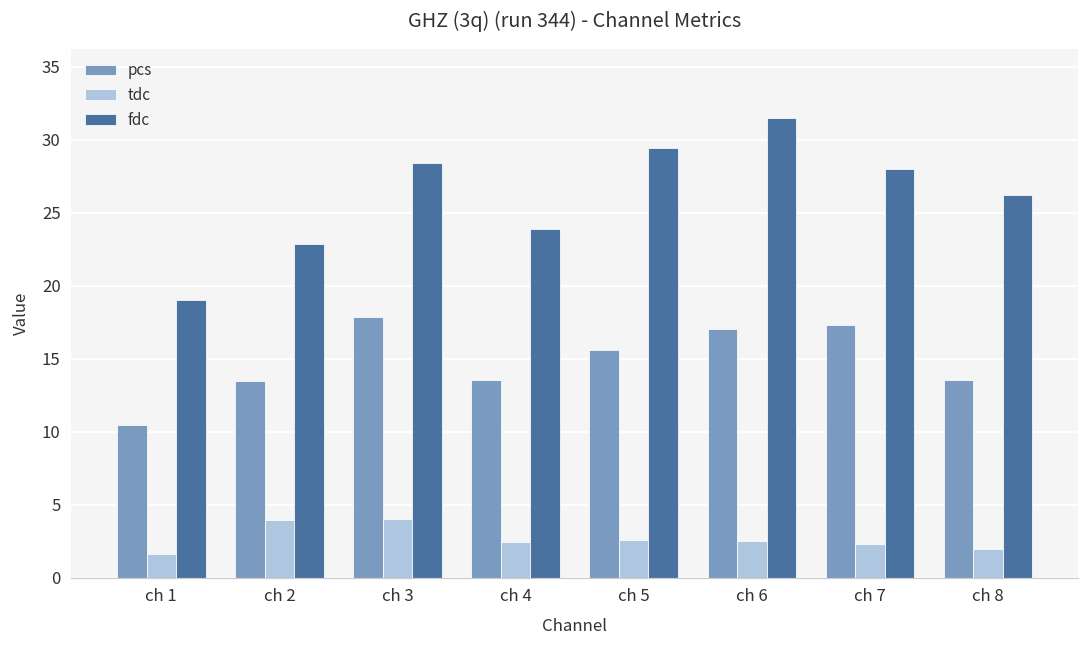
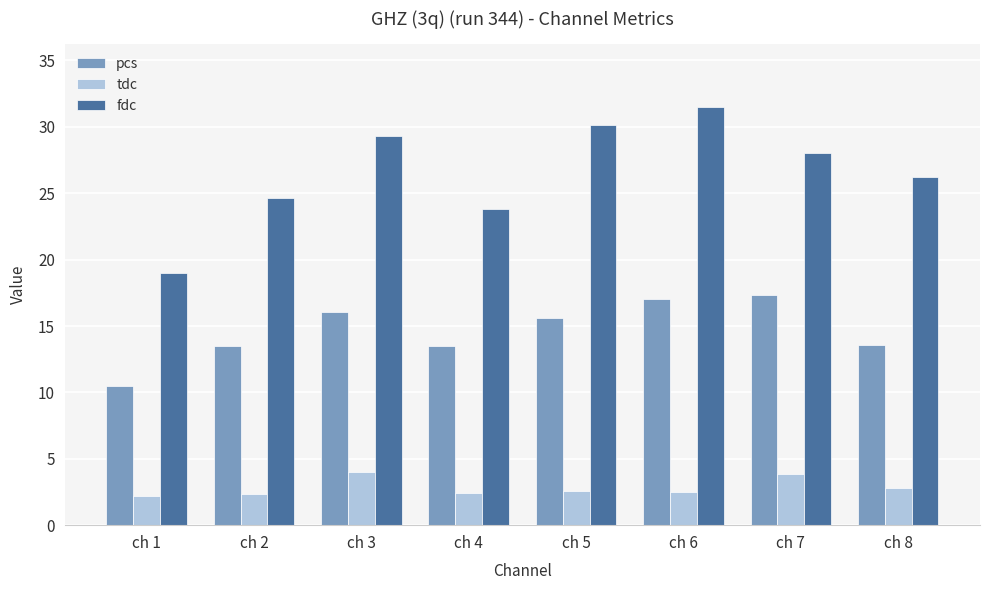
tdc, ch 1: 1.6 -> 2.2
tdc, ch 2: 3.9 -> 2.4
fdc, ch 2: 22.8 -> 24.6
pcs, ch 3: 17.8 -> 16.1
fdc, ch 3: 28.4 -> 29.3
fdc, ch 5: 29.4 -> 30.2
tdc, ch 7: 2.3 -> 3.8
tdc, ch 8: 2.0 -> 2.8
